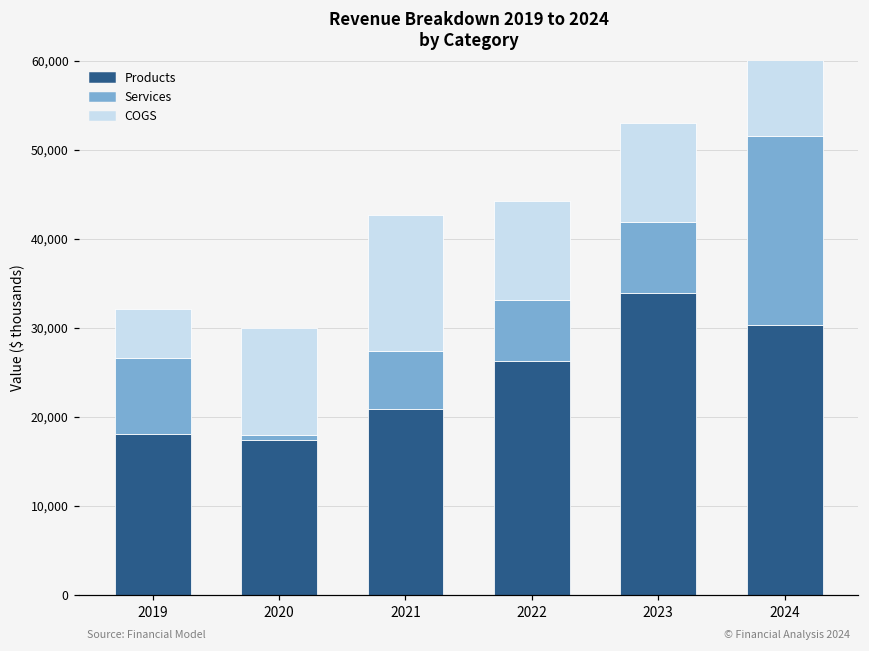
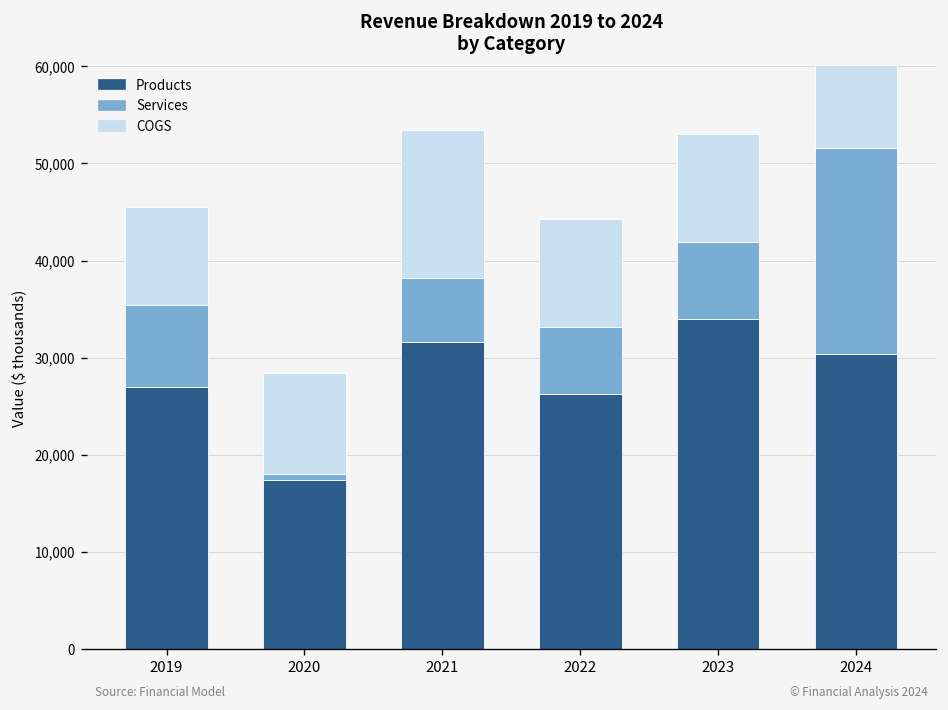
Products, 2019: 18,000 -> 27,000
COGS, 2019: 6,000 -> 10,000
COGS, 2020: 12,000 -> 10,000
Products, 2021: 21,000 -> 32,000
